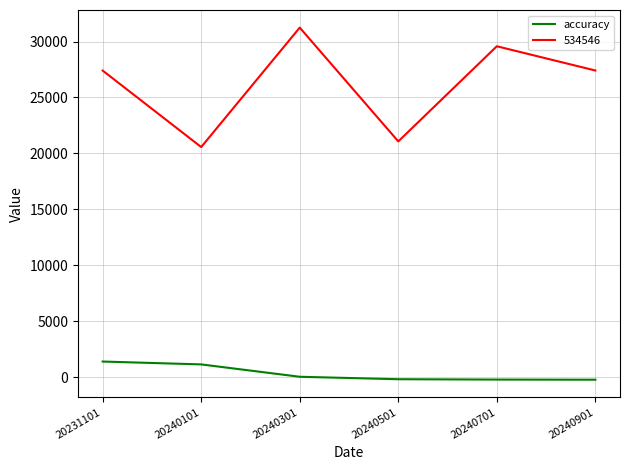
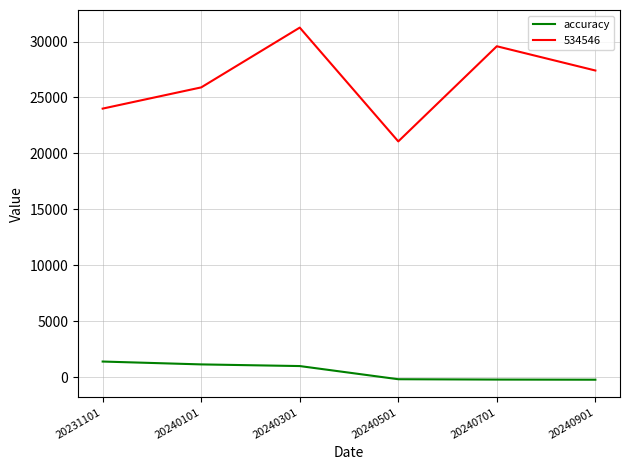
534546, 20231101: 27400 -> 24000
534546, 20240101: 20600 -> 25900
accuracy, 20240301: 0 -> 1000
